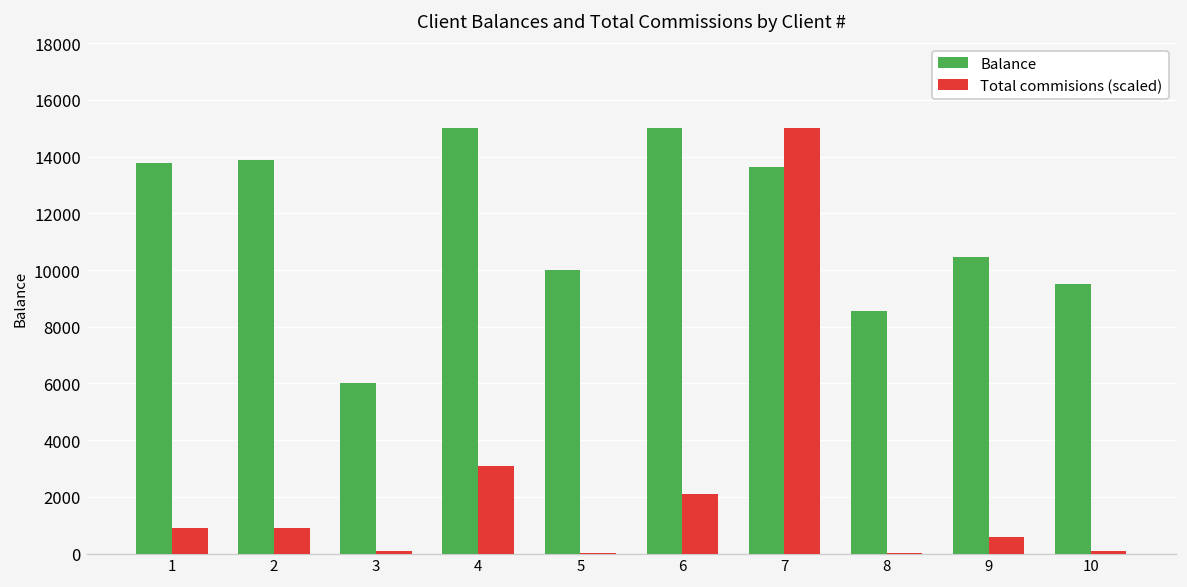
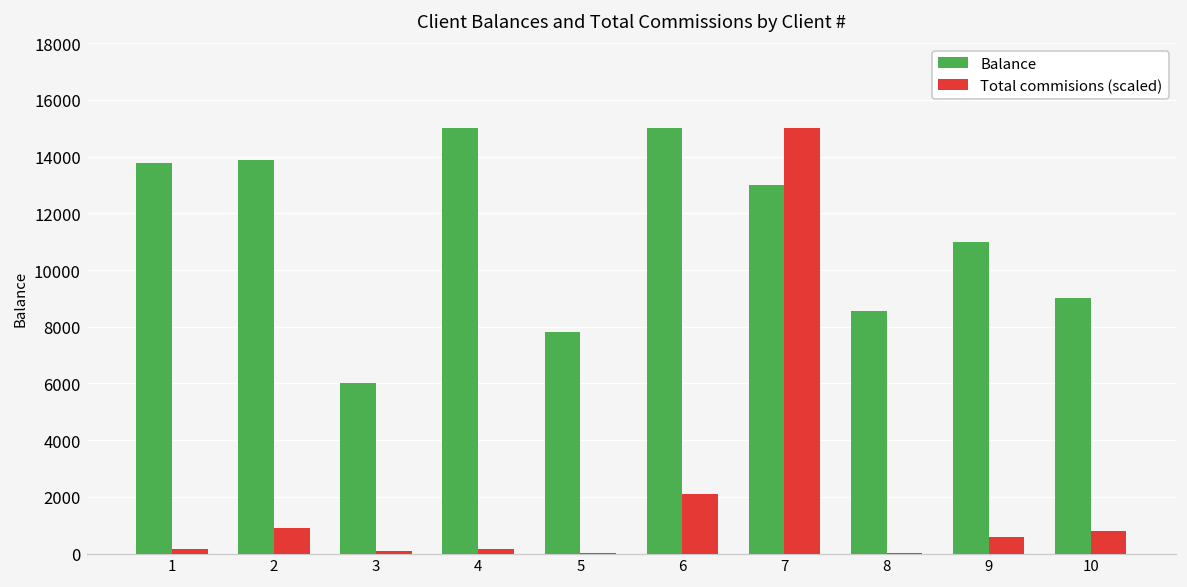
Total commisions (scaled), 1: 900 -> 200
Total commisions (scaled), 4: 3100 -> 200
Balance, 5: 10000 -> 7800
Balance, 7: 13600 -> 13000
Balance, 9: 10500 -> 11000
Balance, 10: 9500 -> 9000
Total commisions (scaled), 10: 100 -> 800
